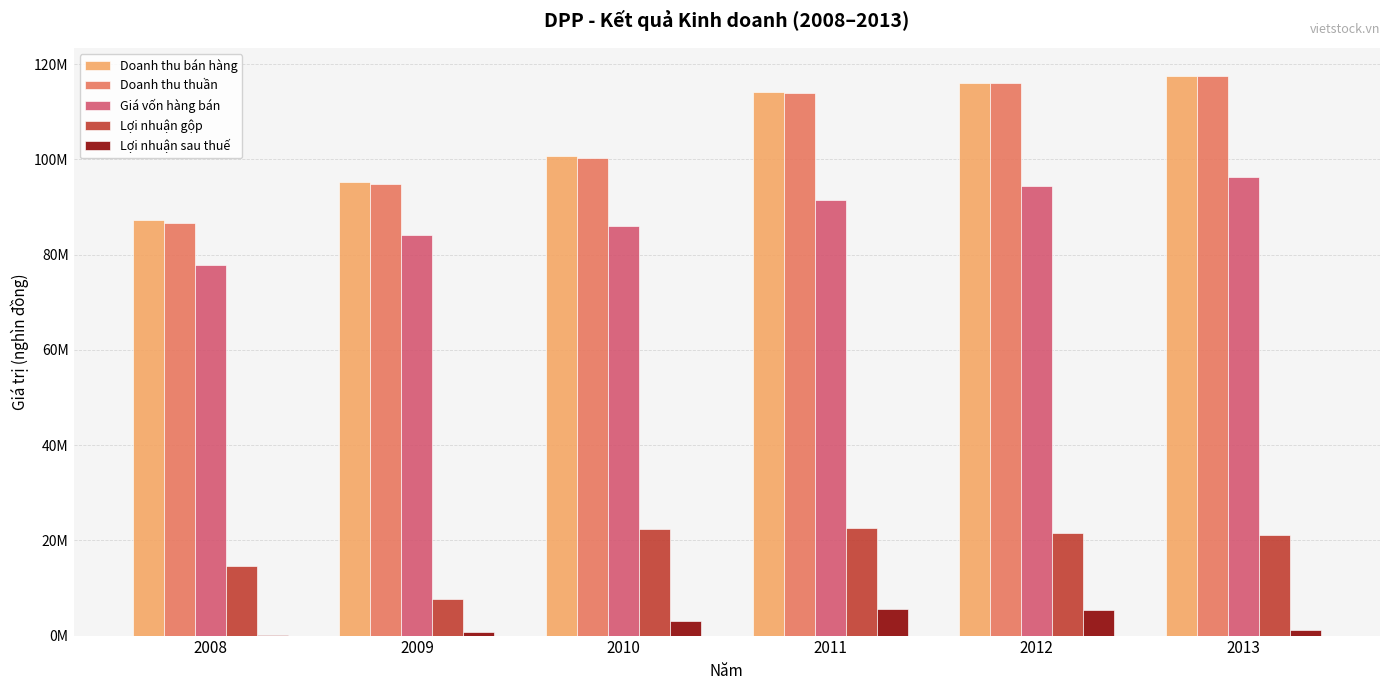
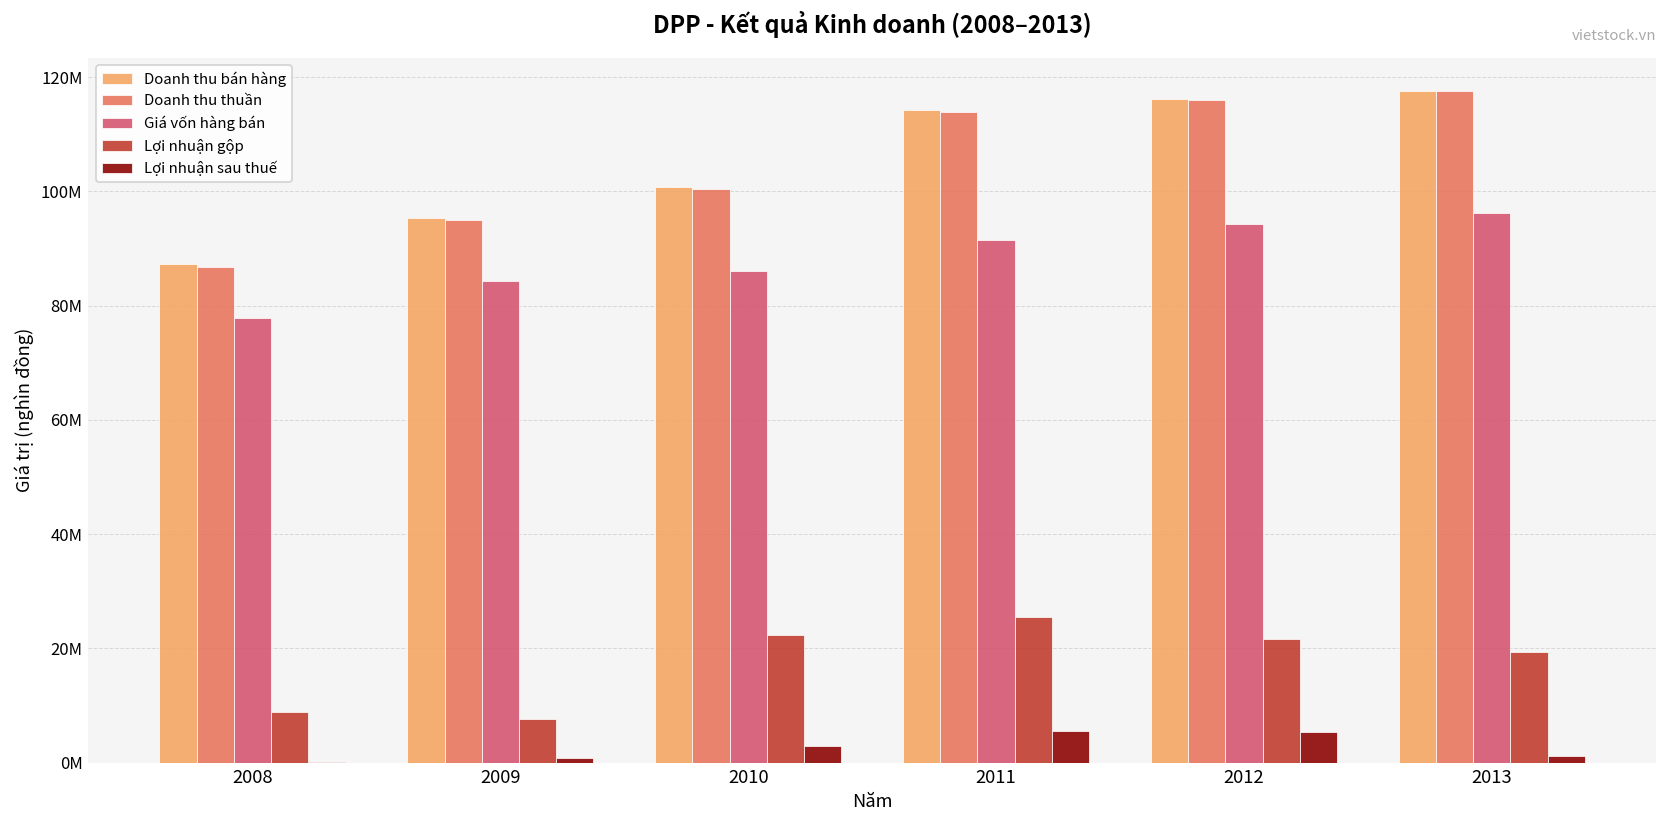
Lợi nhuận gộp, 2008: 15000000 -> 9000000
Lợi nhuận gộp, 2011: 23000000 -> 25000000
Lợi nhuận gộp, 2013: 21000000 -> 19000000
